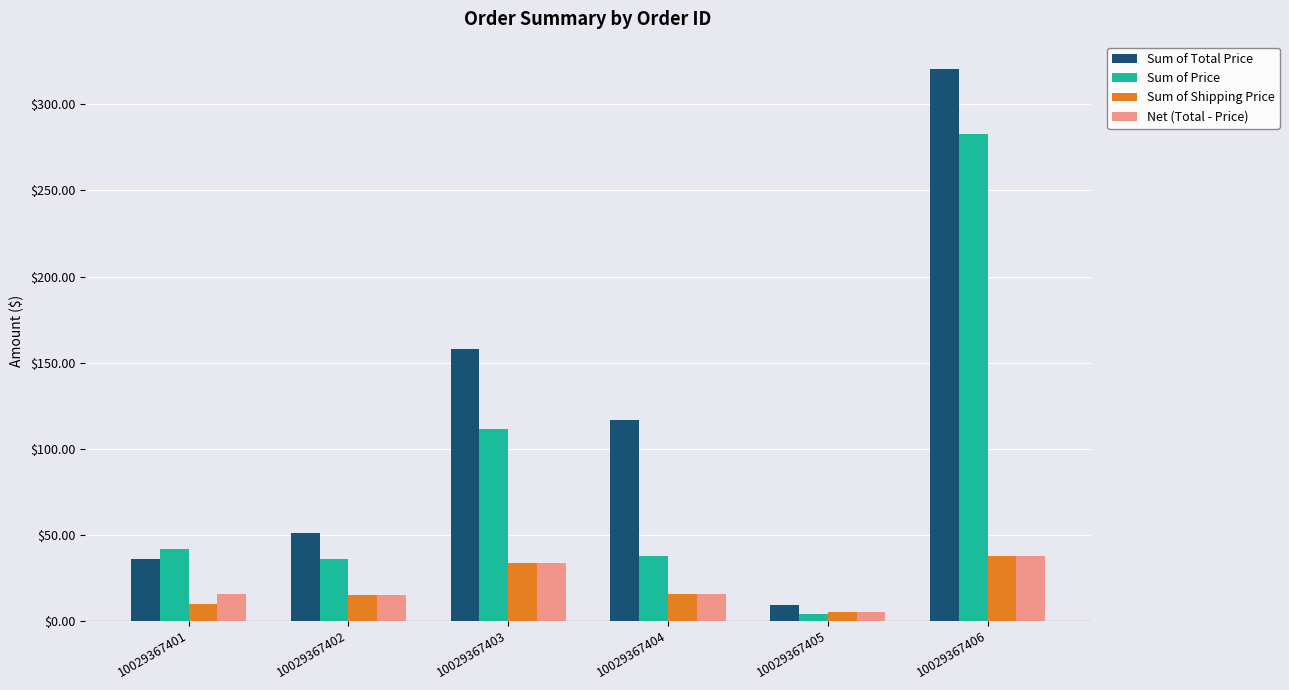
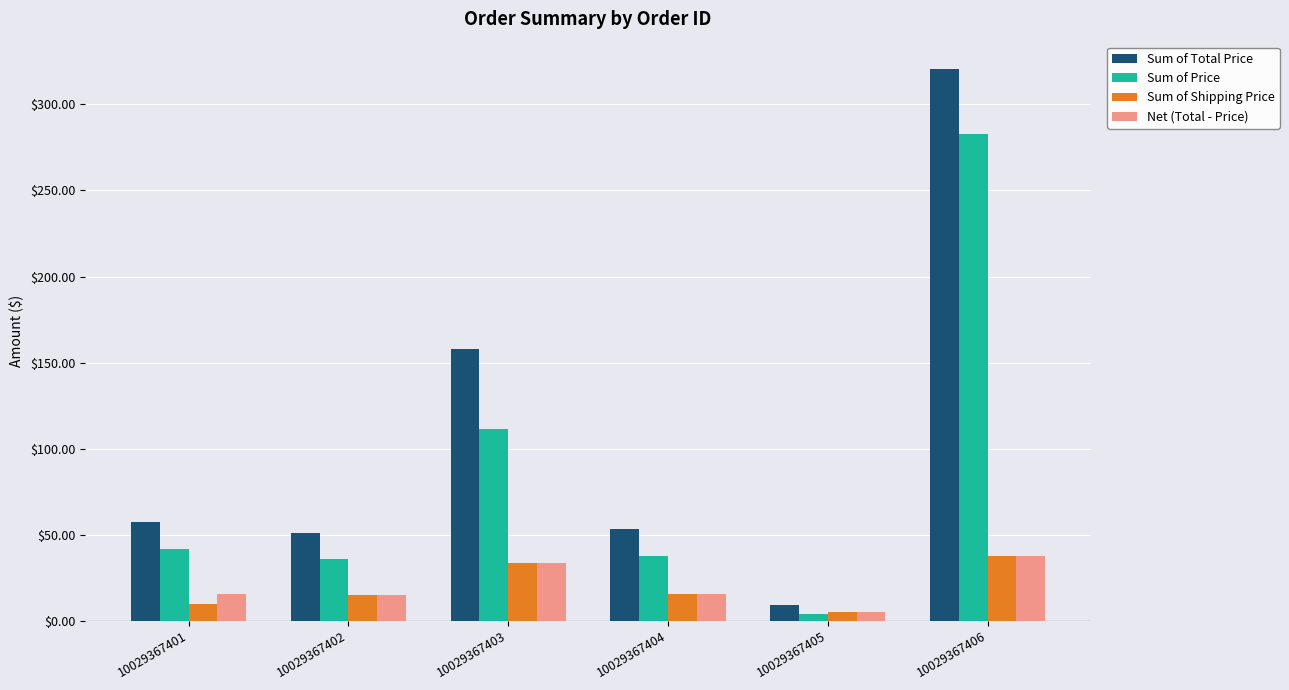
Sum of Total Price, 10029367401: $36 -> $57
Sum of Total Price, 10029367404: $117 -> $53
